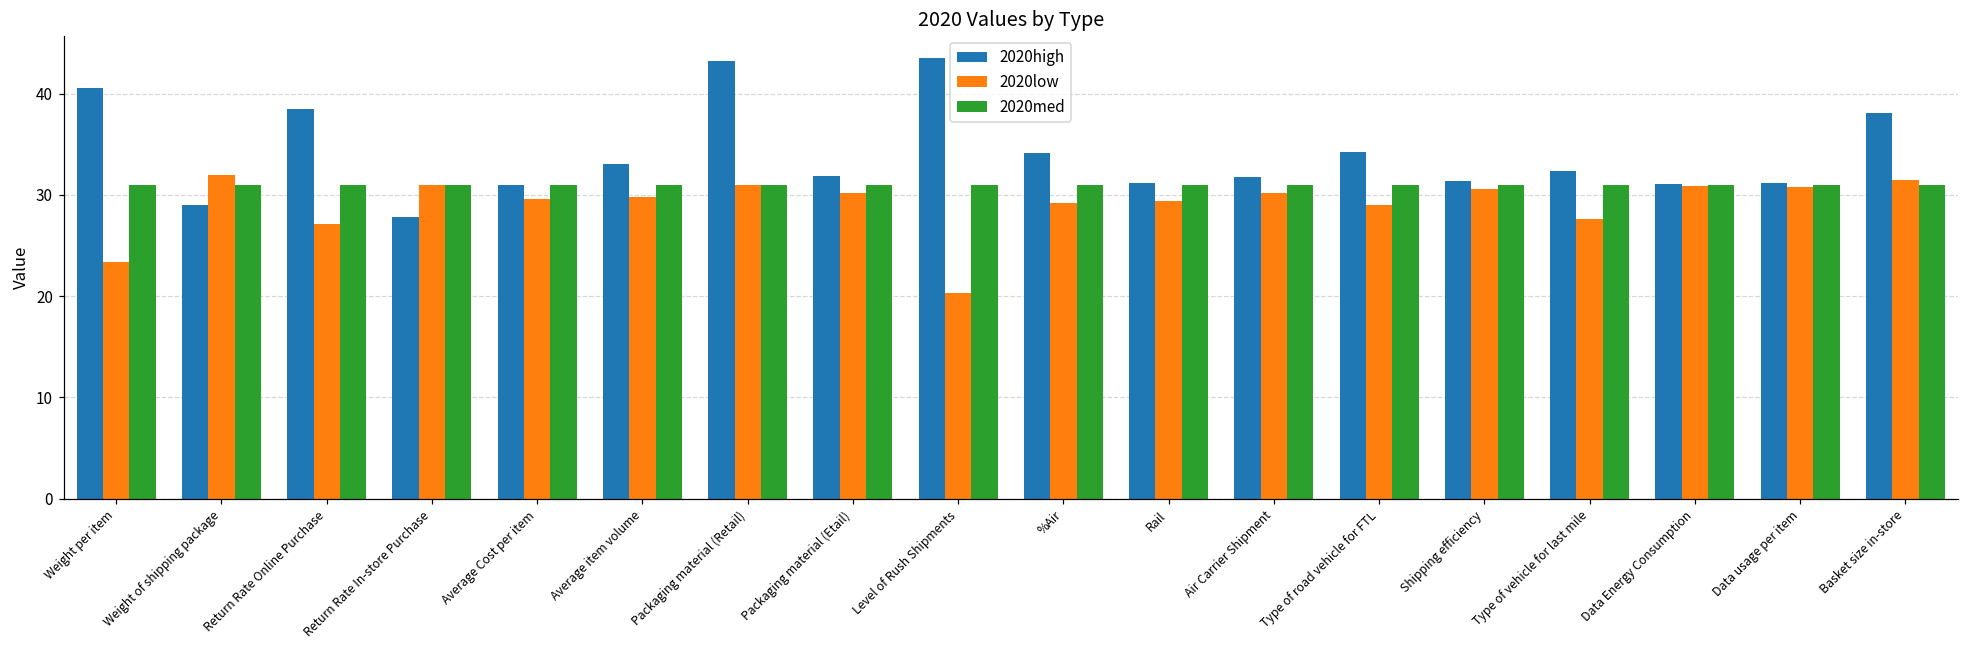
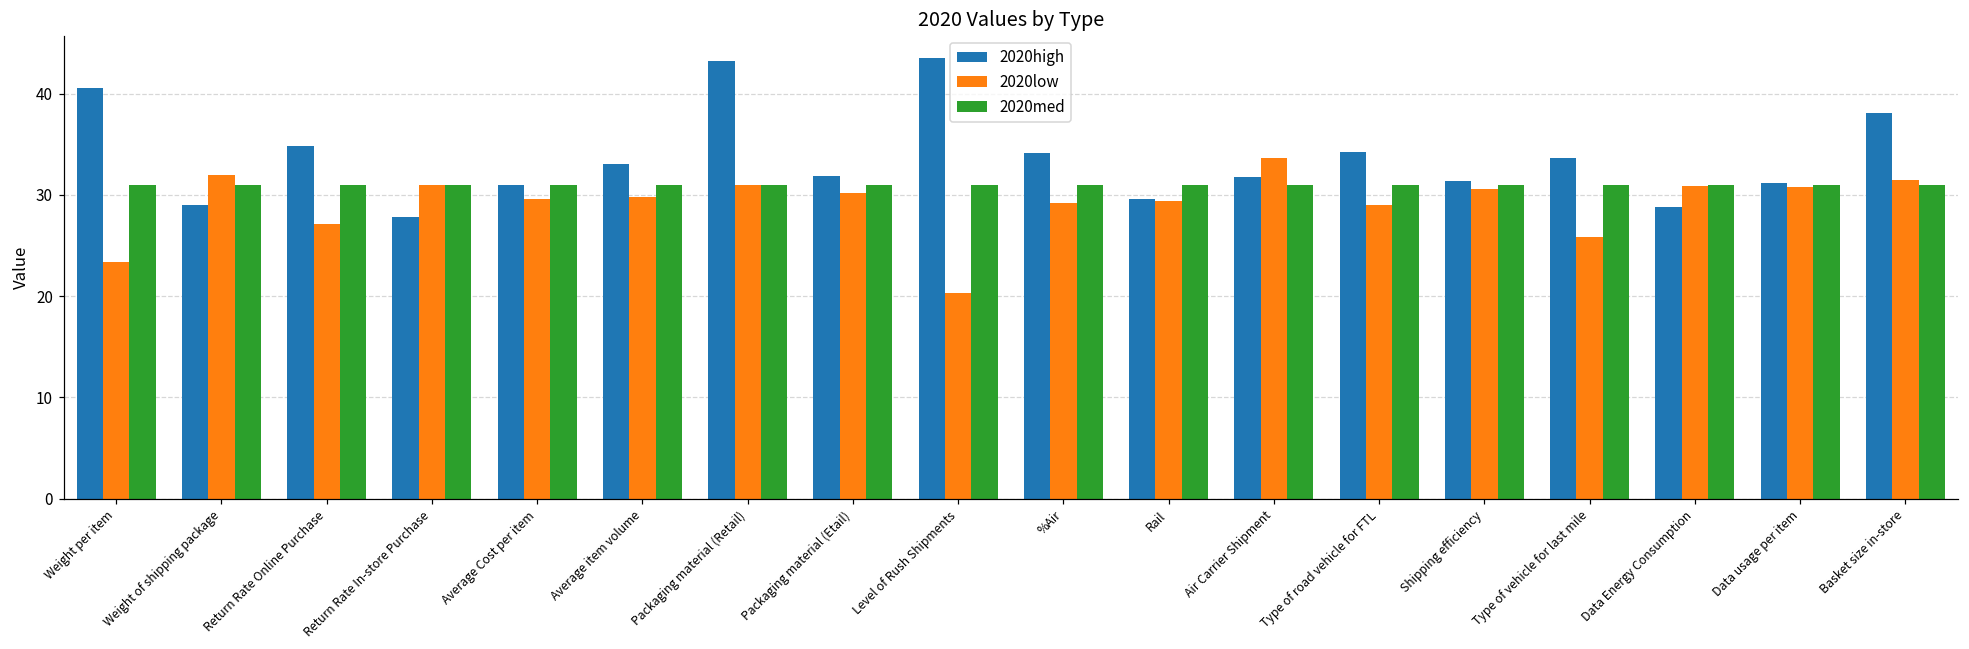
2020high, Return Rate Online Purchase: 38 -> 35
2020high, Rail: 31 -> 30
2020low, Air Carrier Shipment: 30 -> 34
2020high, Type of vehicle for last mile: 32 -> 34
2020low, Type of vehicle for last mile: 28 -> 26
2020high, Data Energy Consumption: 31 -> 29
